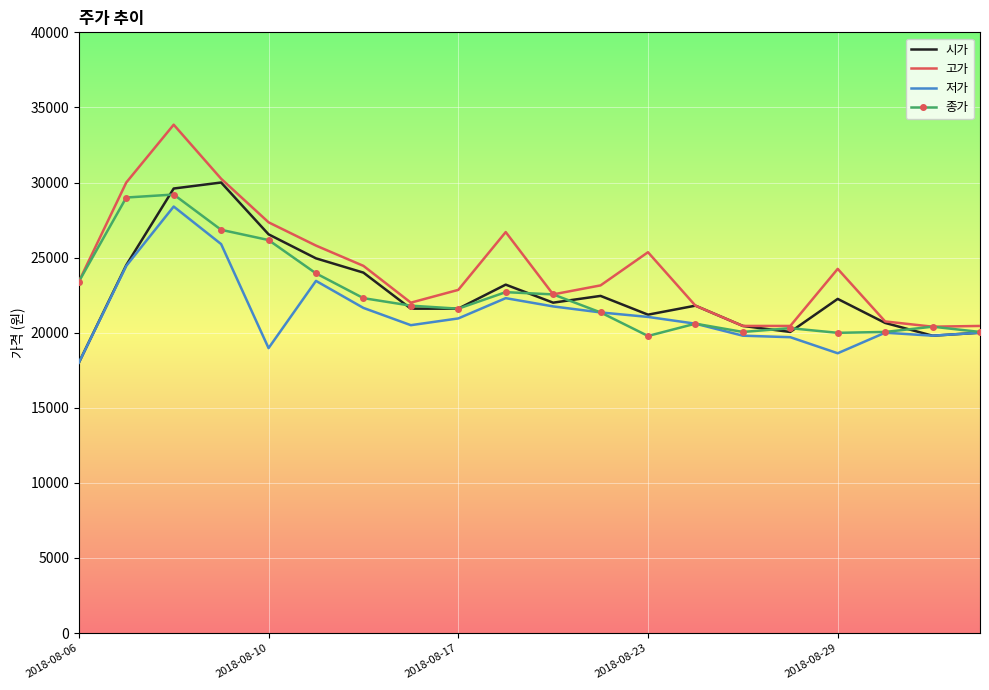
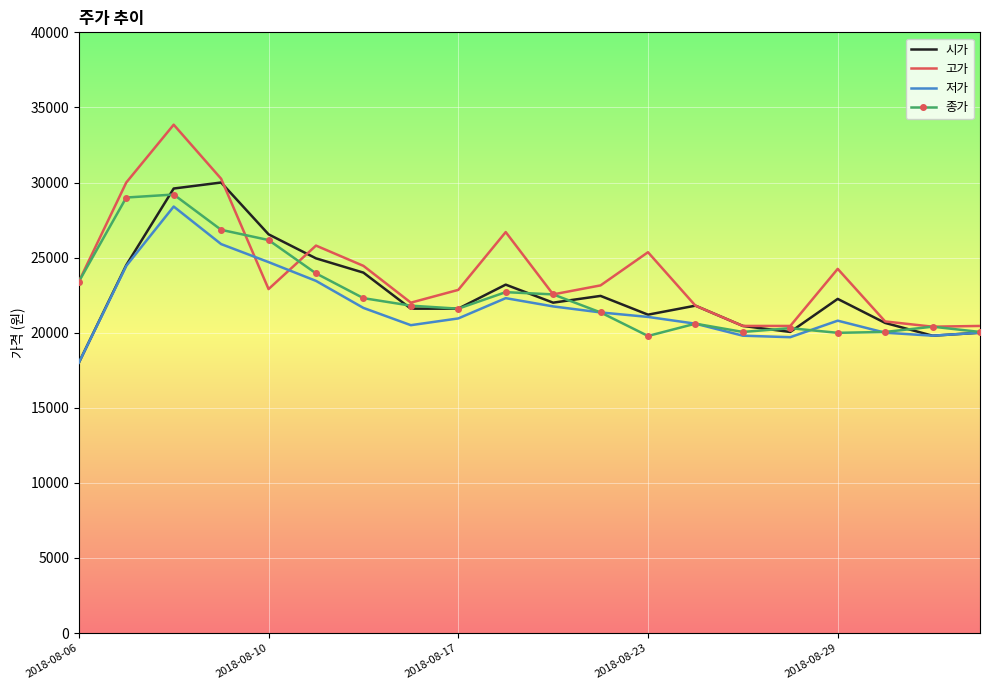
고가, 2018-08-10: 27400 -> 22900
저가, 2018-08-10: 19000 -> 24700
저가, 2018-08-29: 18600 -> 20800
